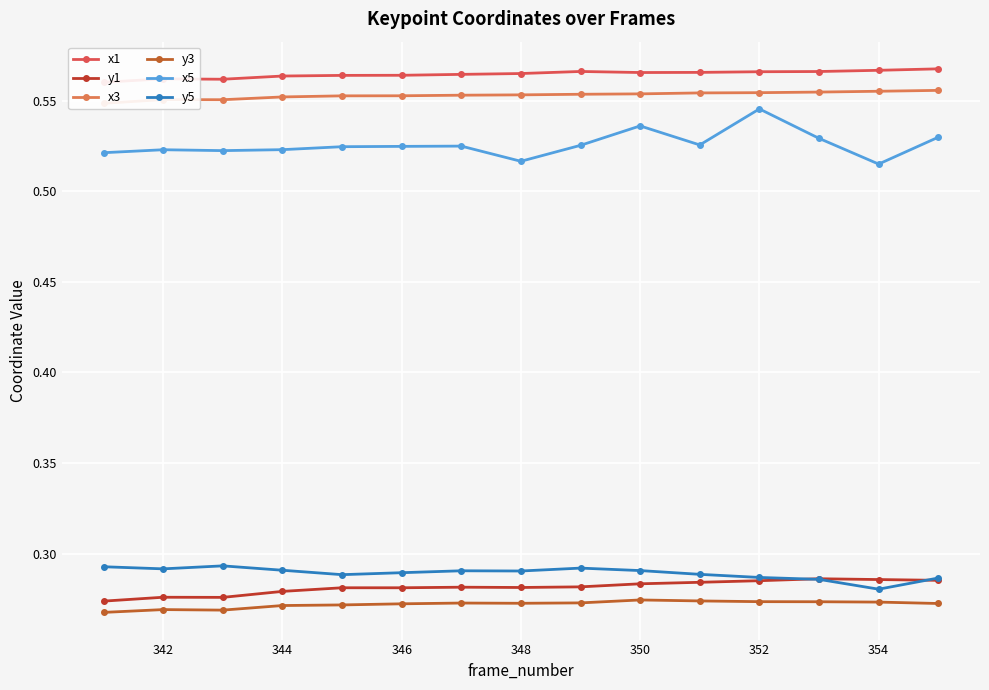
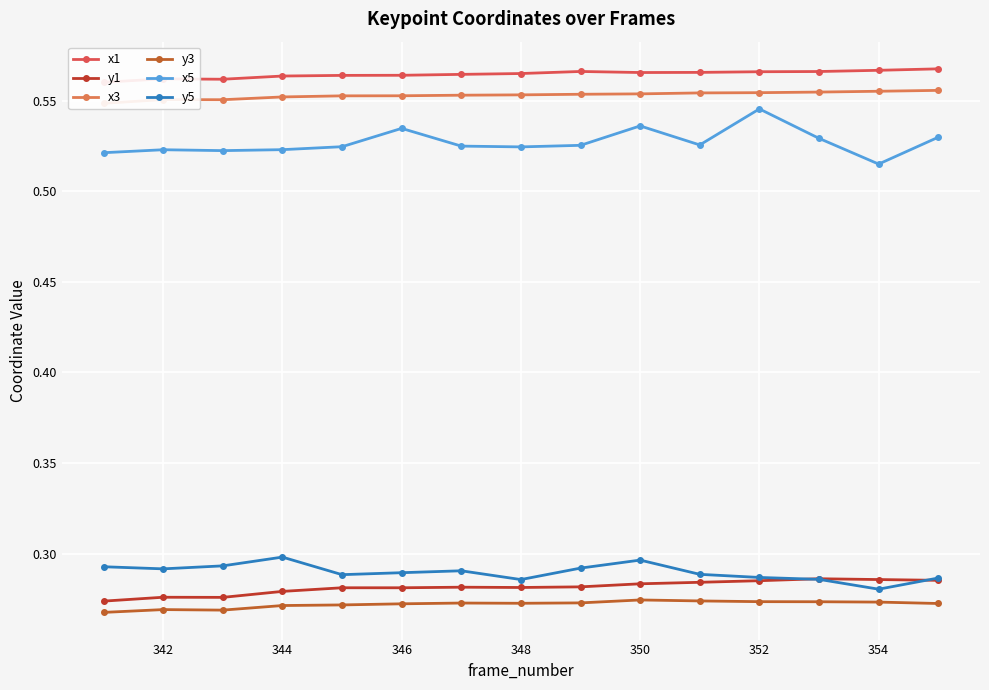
y5, 344: 0.291 -> 0.298
x5, 346: 0.525 -> 0.535
x5, 348: 0.516 -> 0.524
y5, 348: 0.290 -> 0.286
y5, 350: 0.291 -> 0.296
